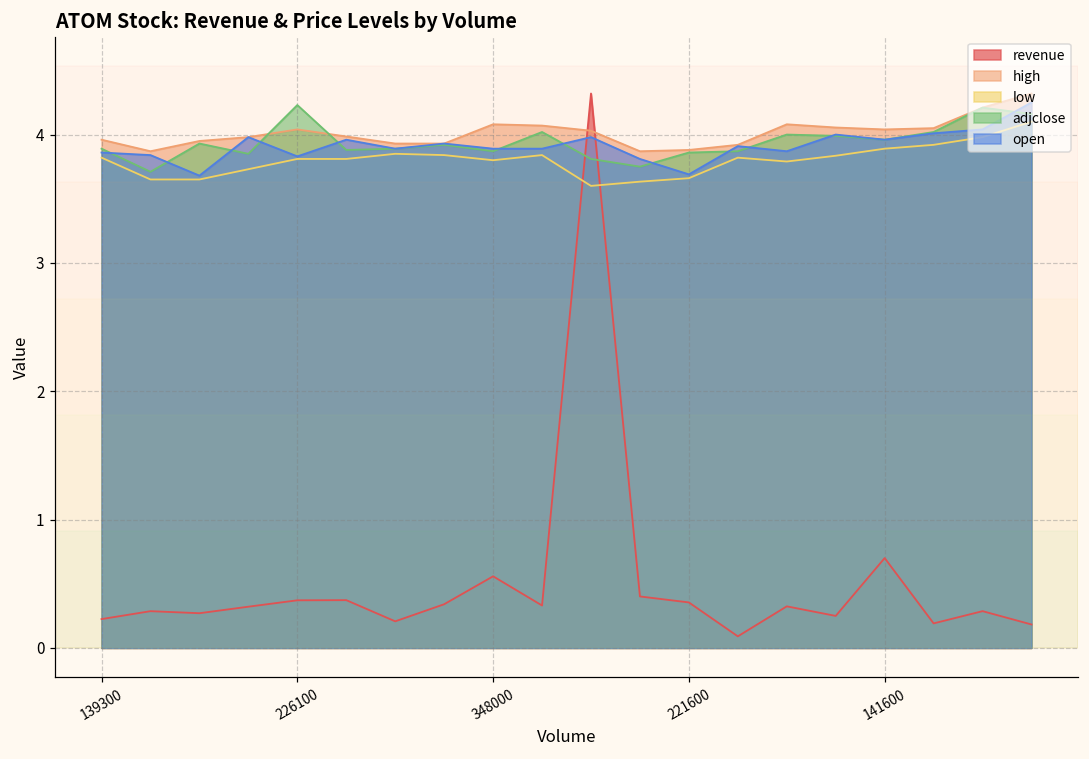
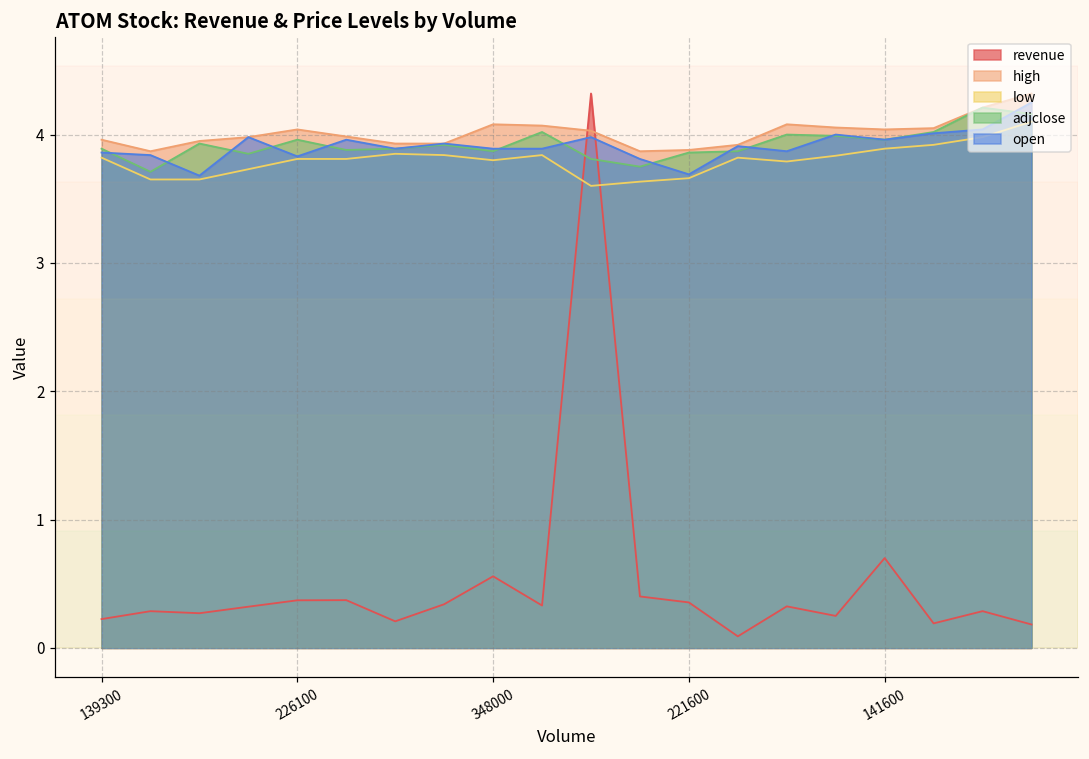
adjclose, 226100: 4.23 -> 3.96
